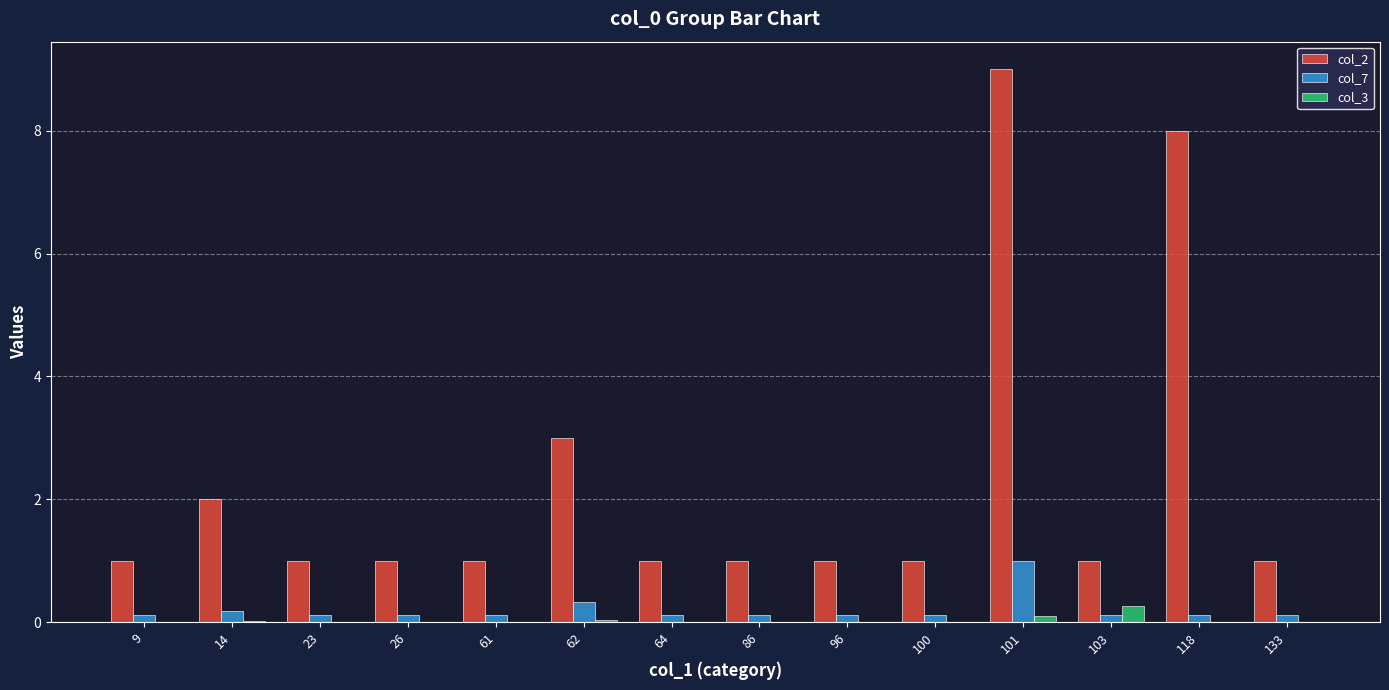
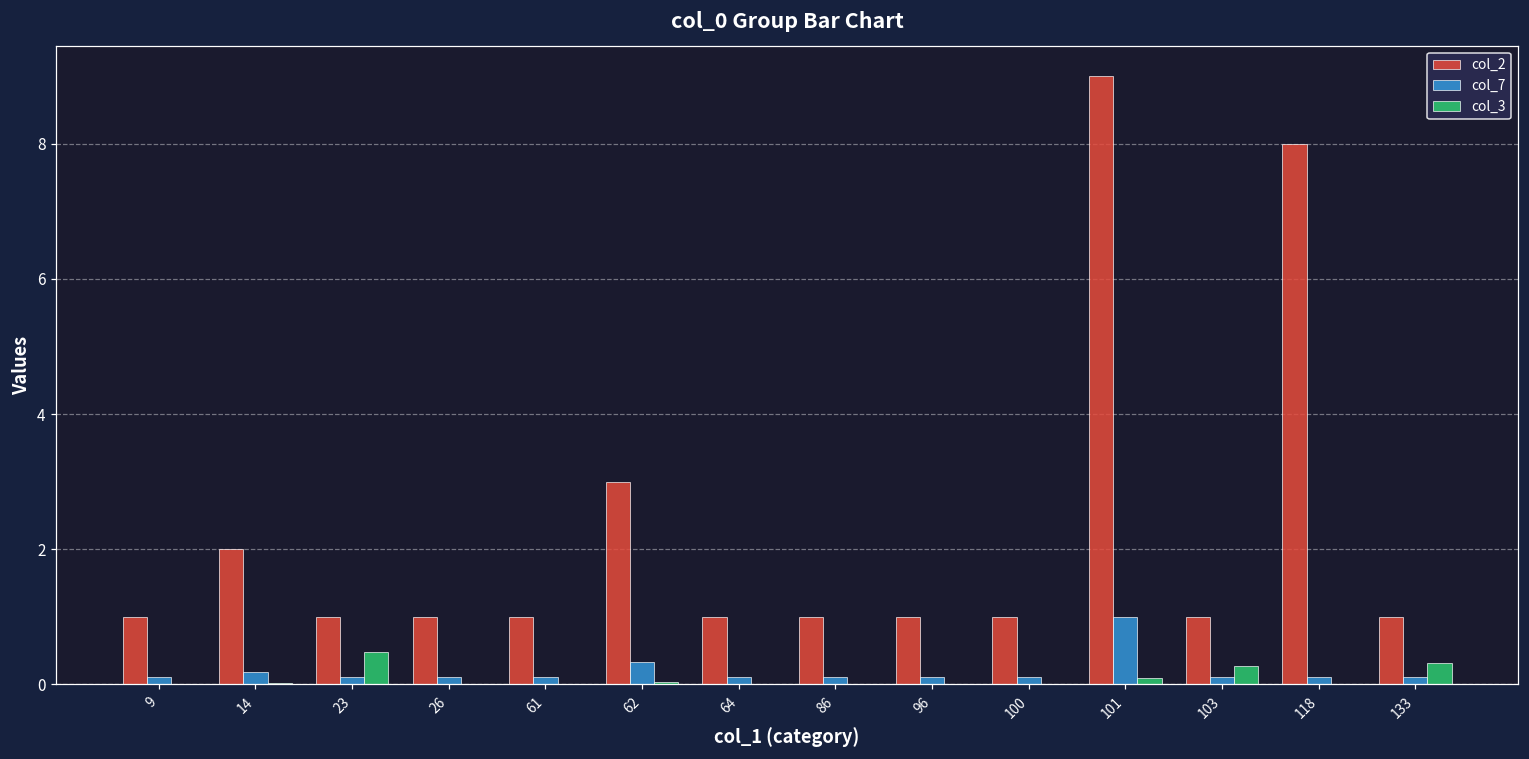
col_3, 23: 0.0 -> 0.5
col_3, 133: 0.0 -> 0.3
